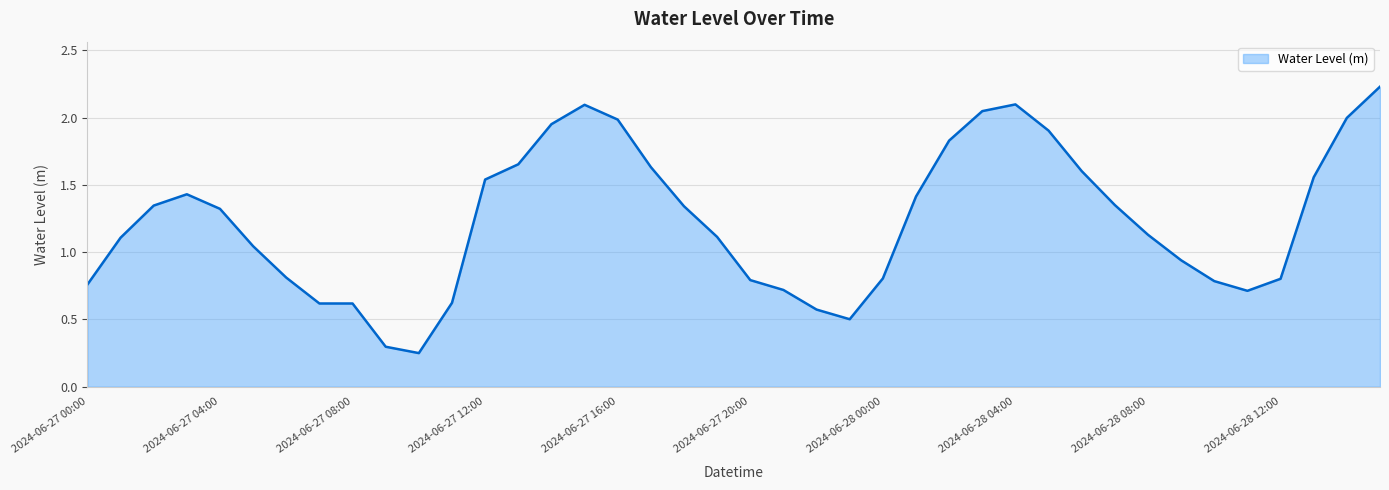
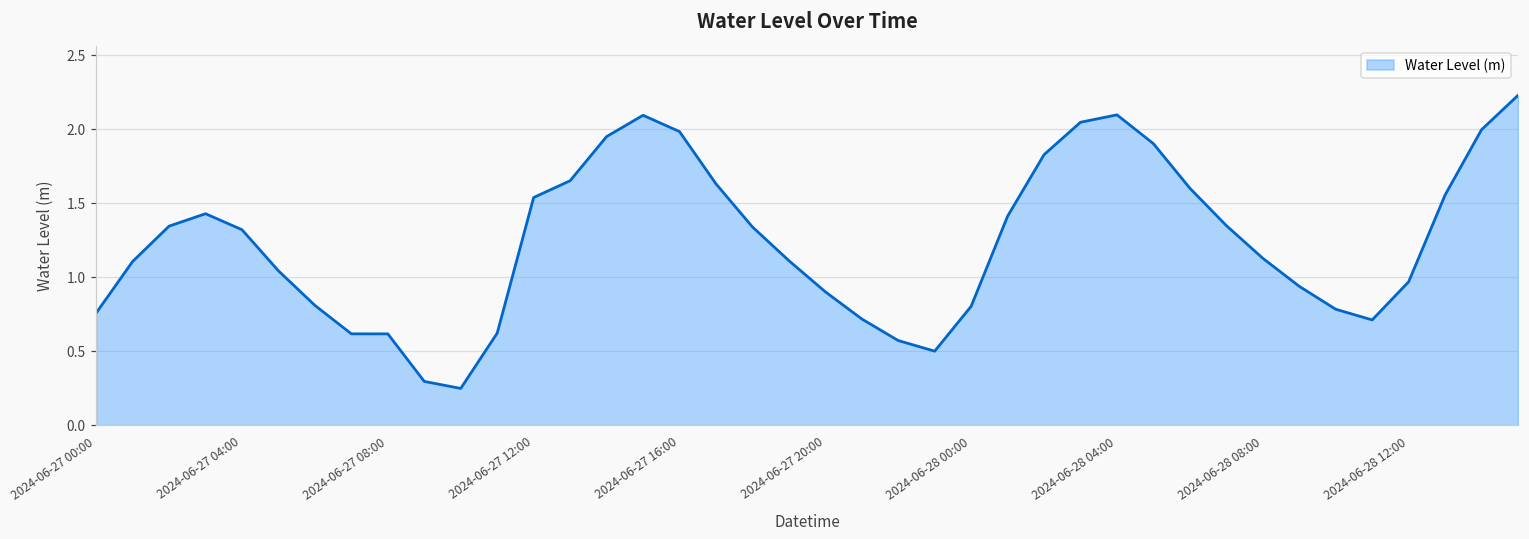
2024-06-27 20:00: 0.79 -> 0.90
2024-06-28 12:00: 0.80 -> 0.97
